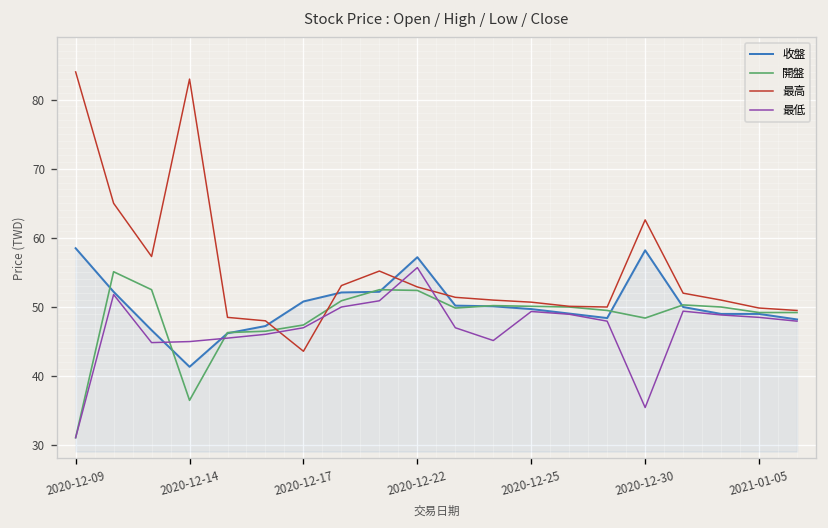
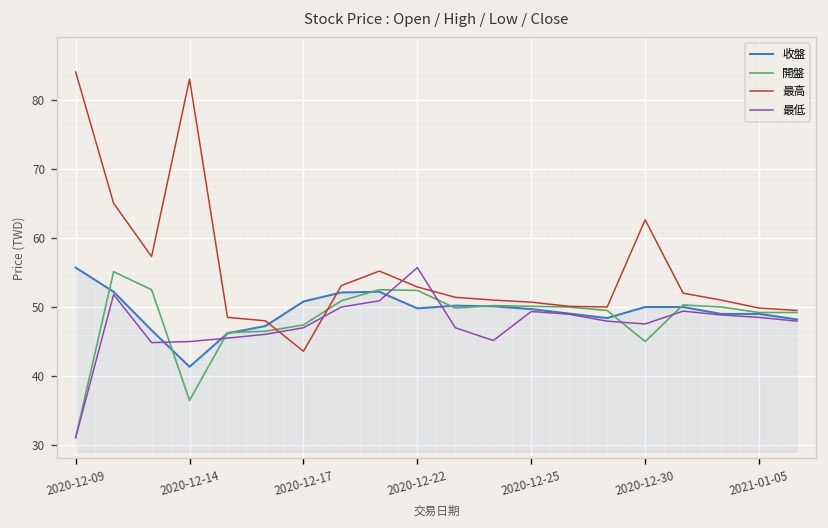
收盤, 2020-12-09: 59 -> 56
收盤, 2020-12-22: 57 -> 50
收盤, 2020-12-30: 58 -> 50
開盤, 2020-12-30: 48 -> 45
最低, 2020-12-30: 35 -> 48
